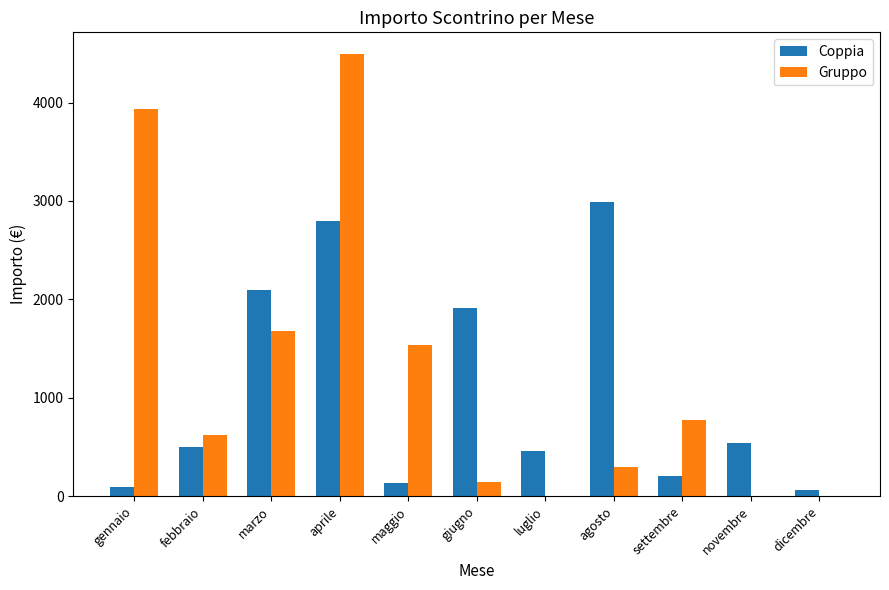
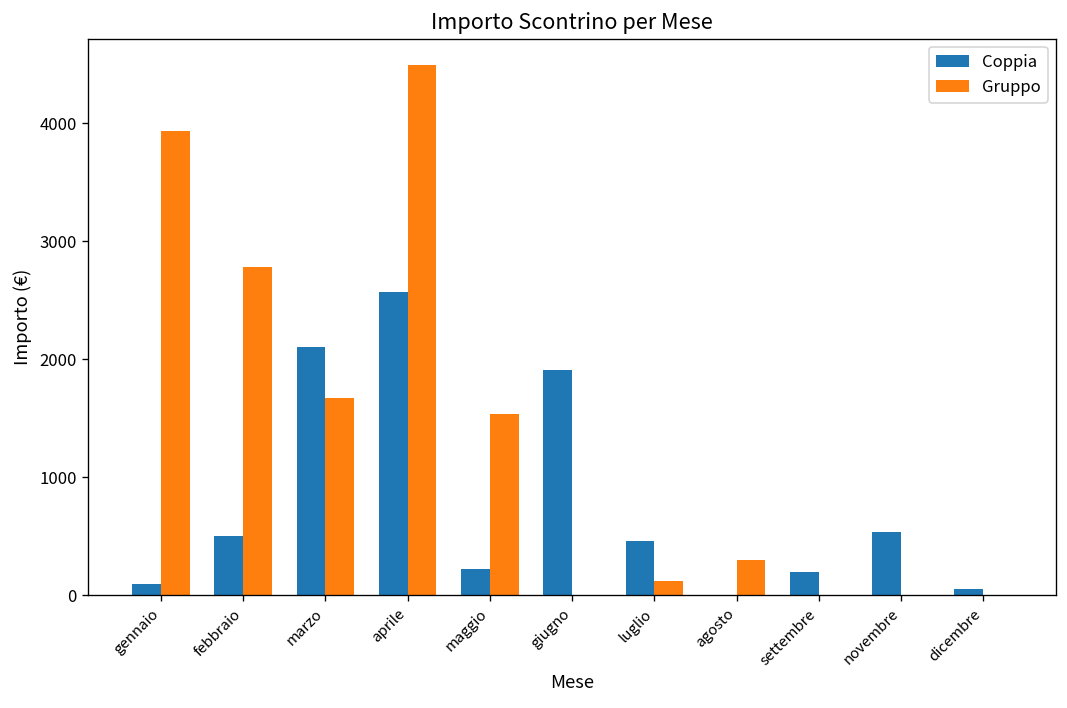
Gruppo, febbraio: 600 -> 2800
Coppia, aprile: 2800 -> 2600
Coppia, maggio: 100 -> 200
Gruppo, giugno: 100 -> 0
Gruppo, luglio: 0 -> 100
Coppia, agosto: 3000 -> 0
Gruppo, settembre: 800 -> 0
